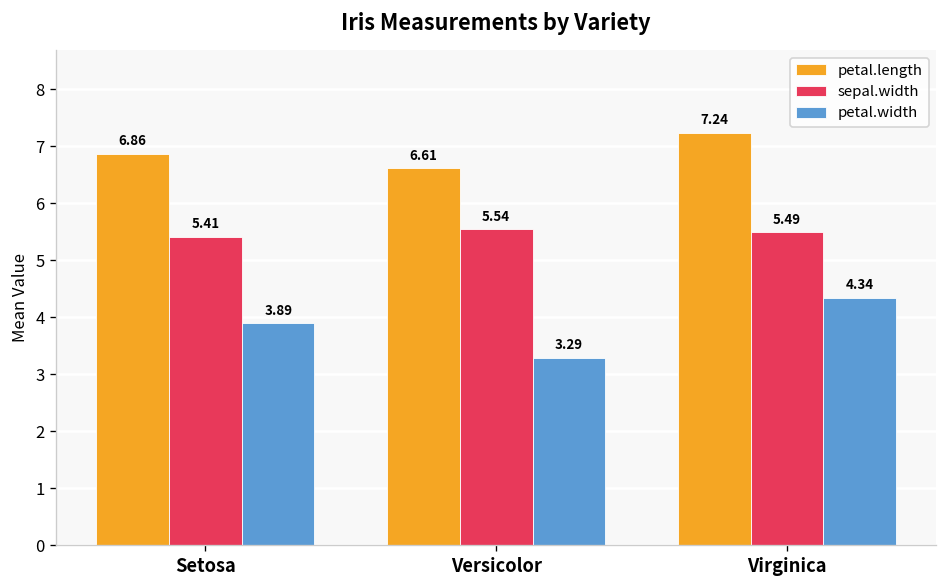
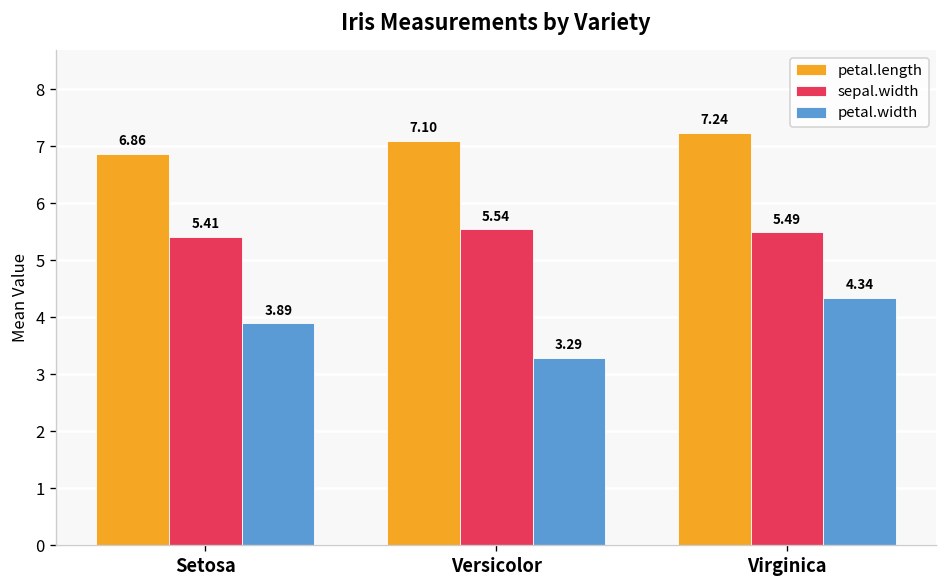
petal.length, Versicolor: 6.61 -> 7.10
